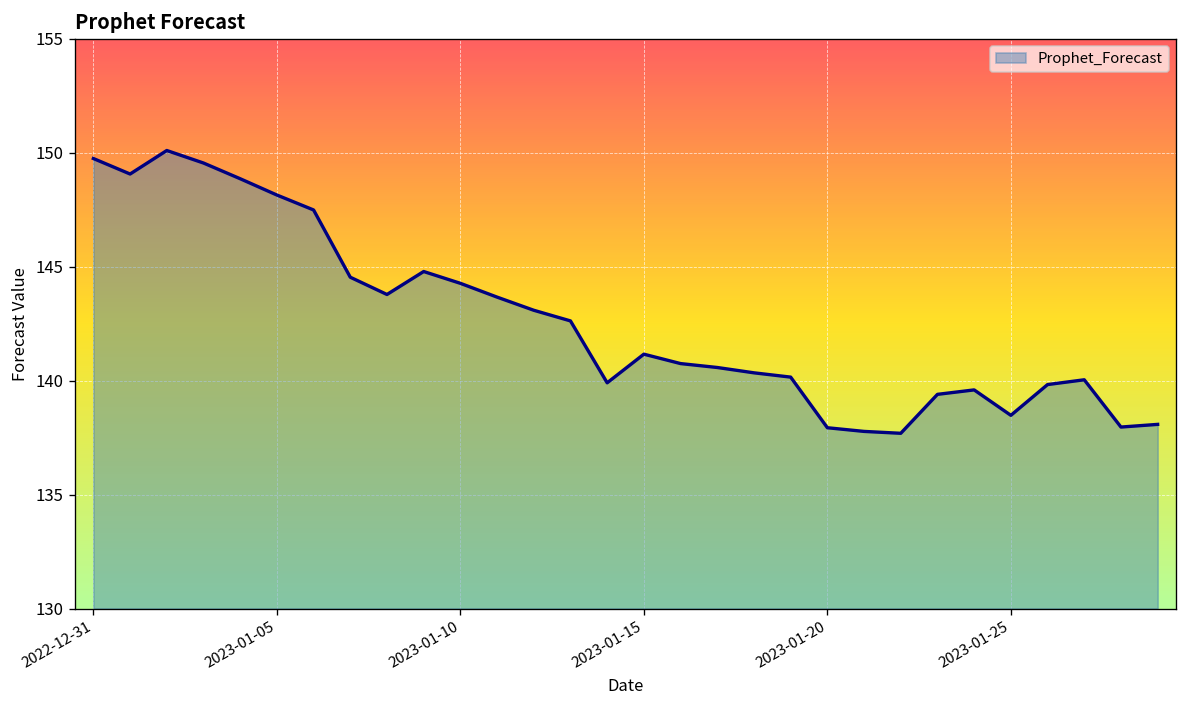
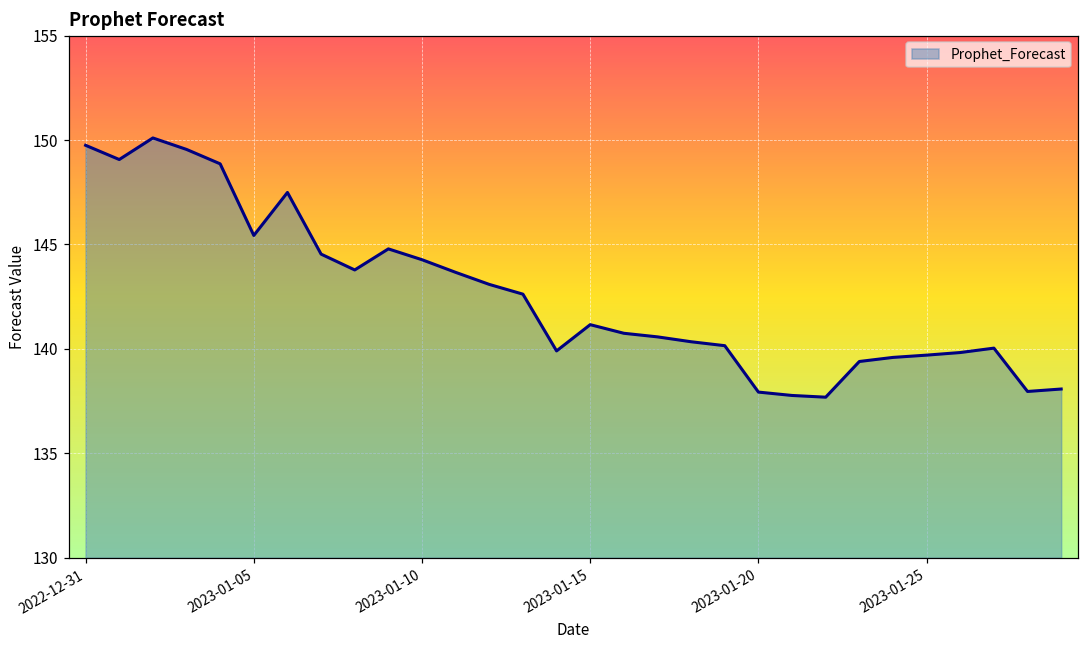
2023-01-05: 148.1 -> 145.4
2023-01-25: 138.5 -> 139.7
